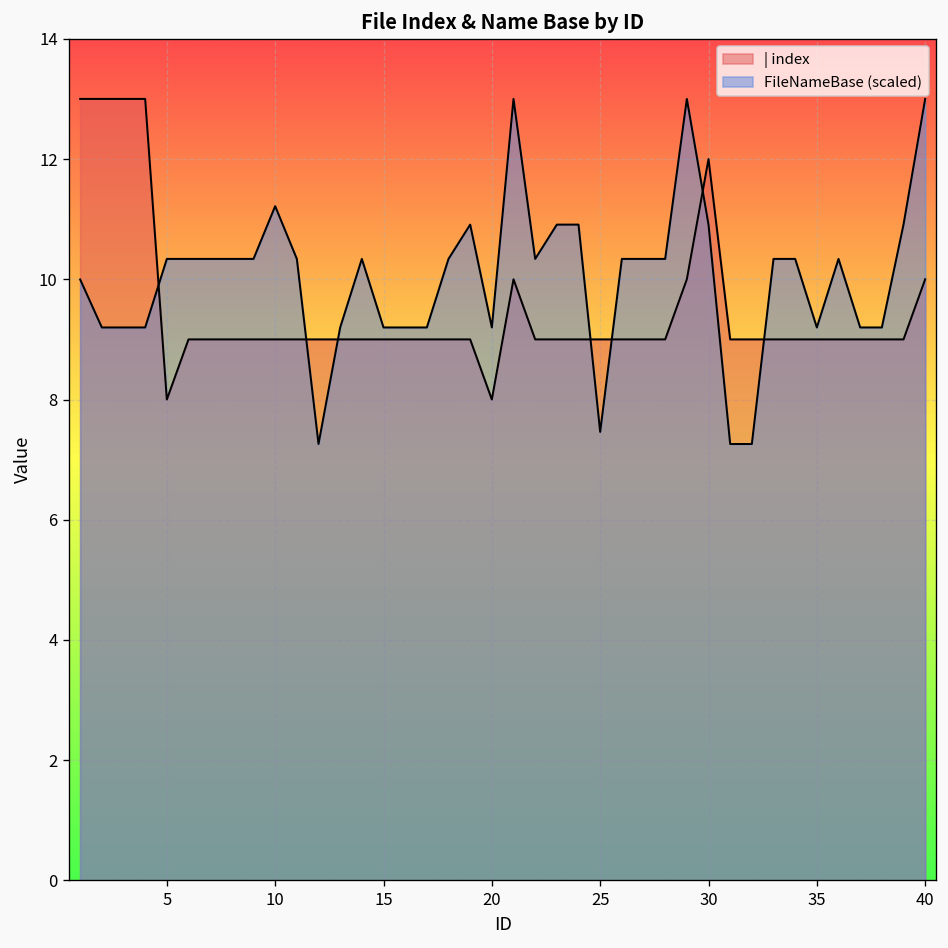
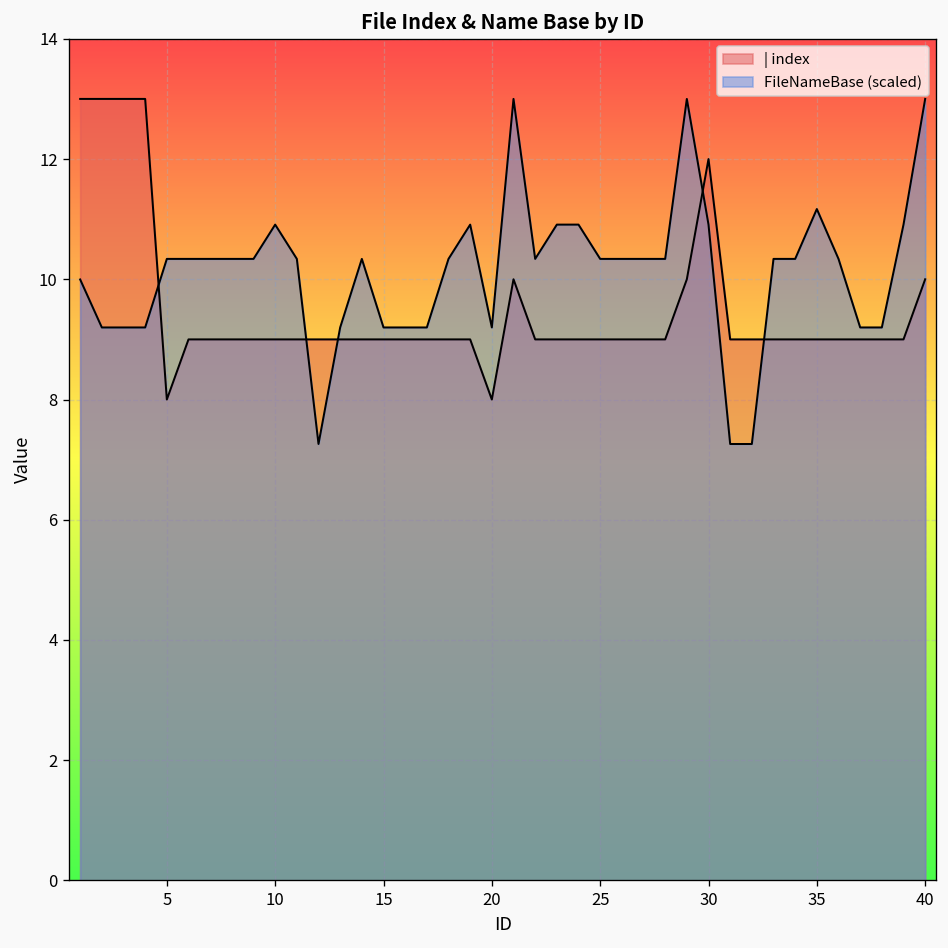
FileNameBase (scaled), 10: 11.2 -> 10.9
FileNameBase (scaled), 25: 7.5 -> 10.3
FileNameBase (scaled), 35: 9.2 -> 11.2
